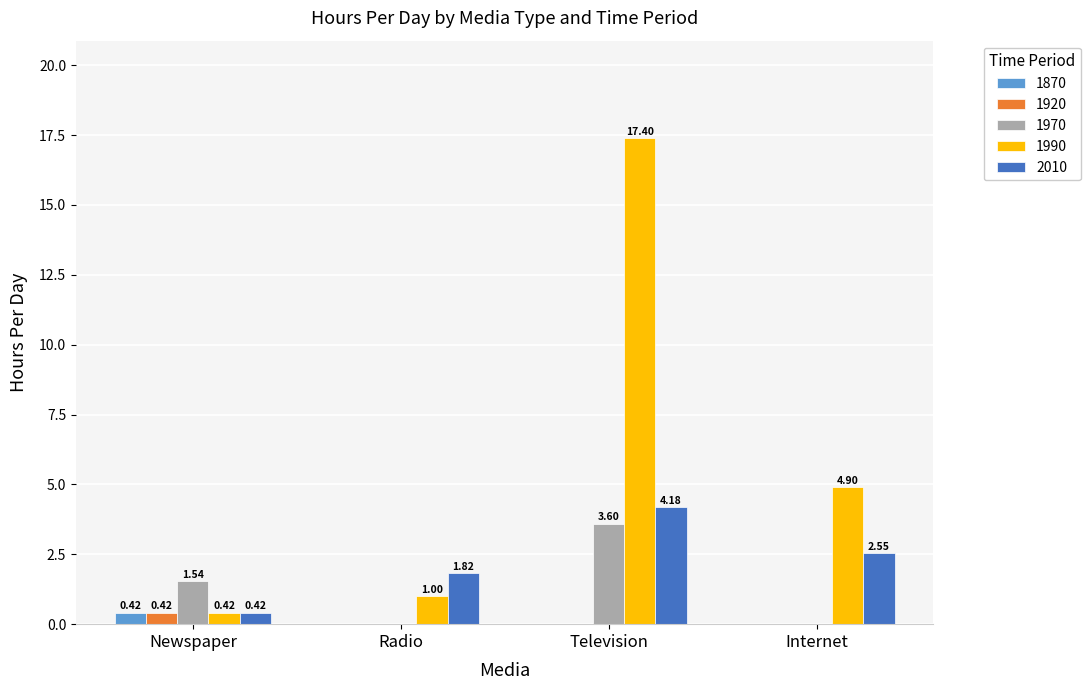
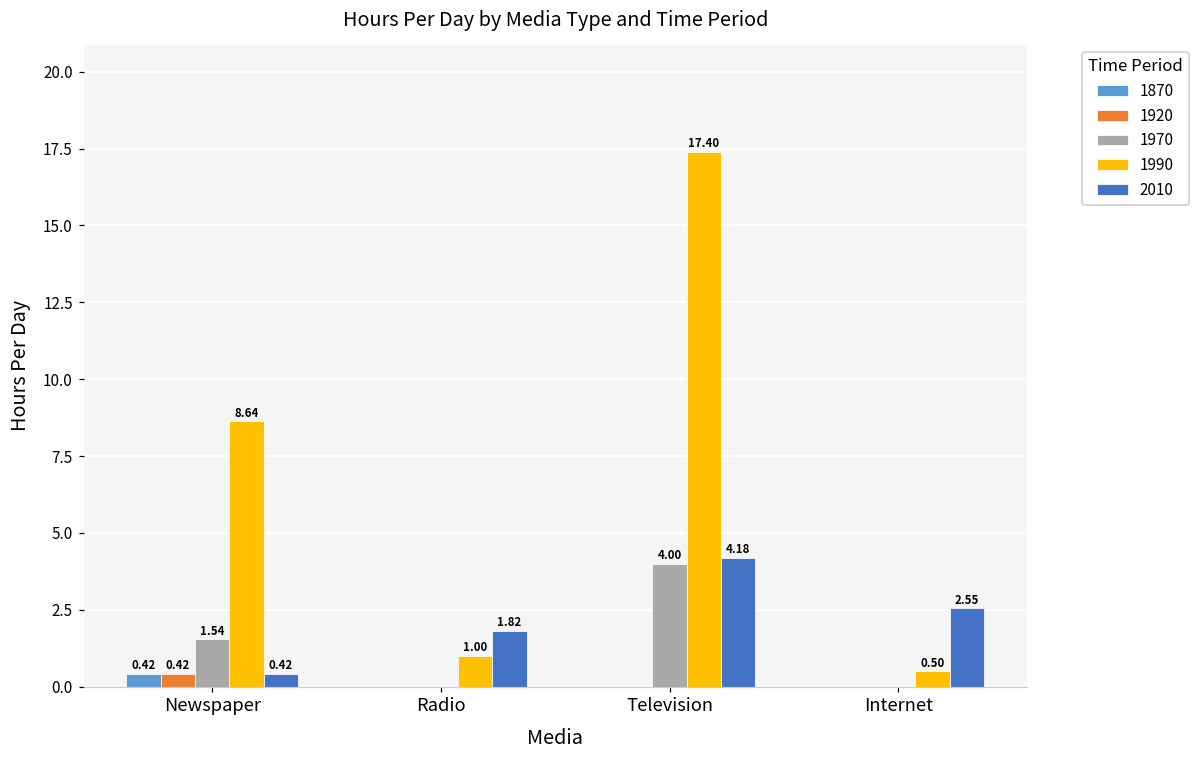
1990, Newspaper: 0.42 -> 8.64
1970, Television: 3.60 -> 4.00
1990, Internet: 4.90 -> 0.50
